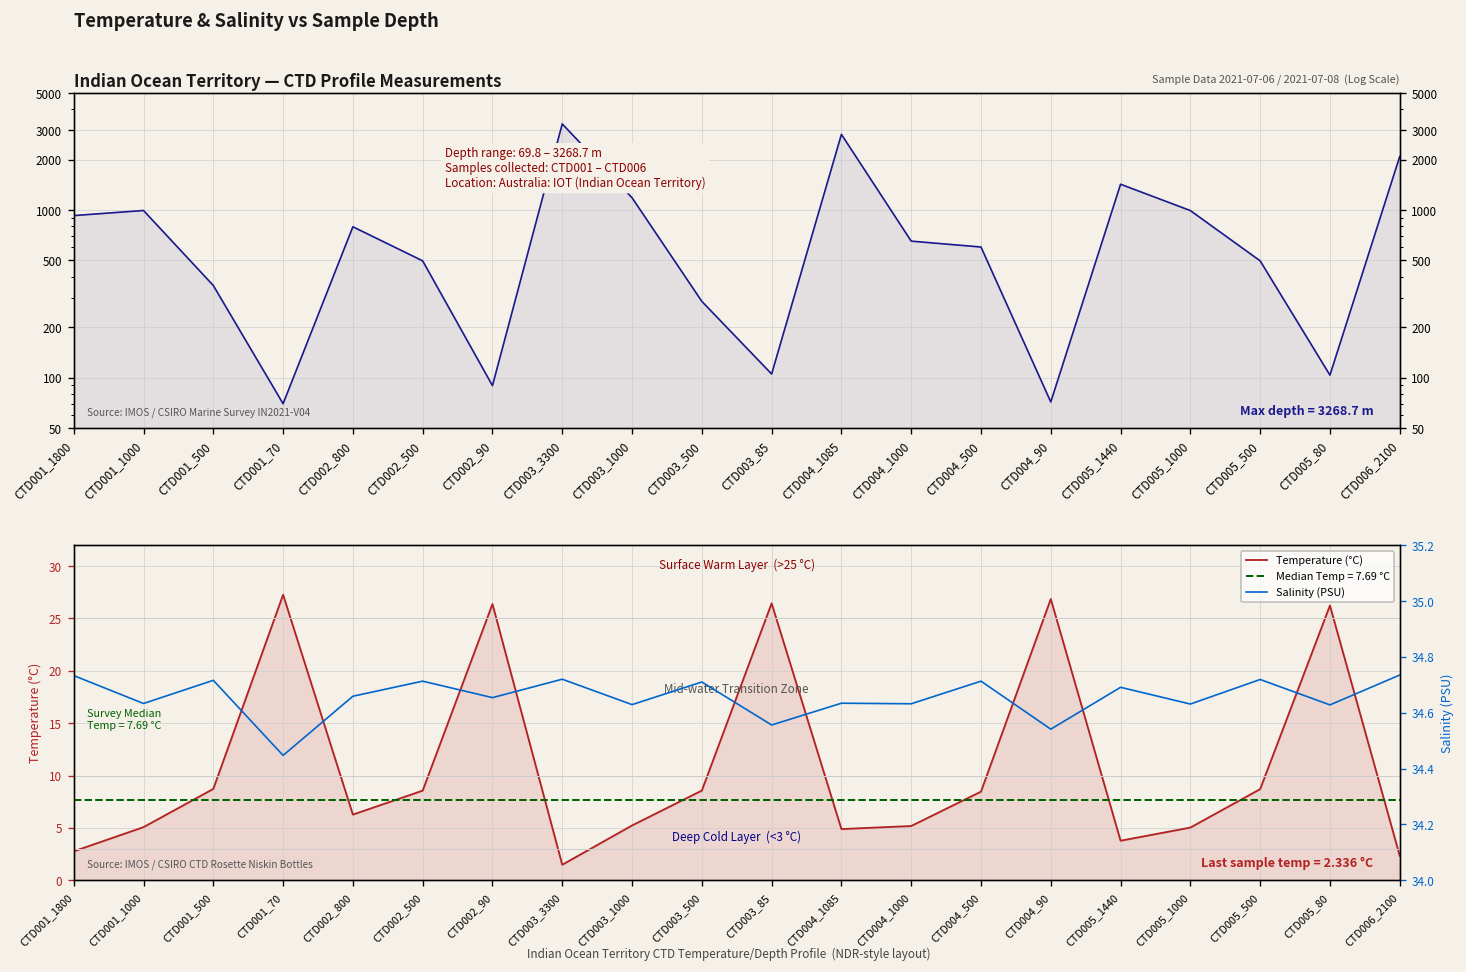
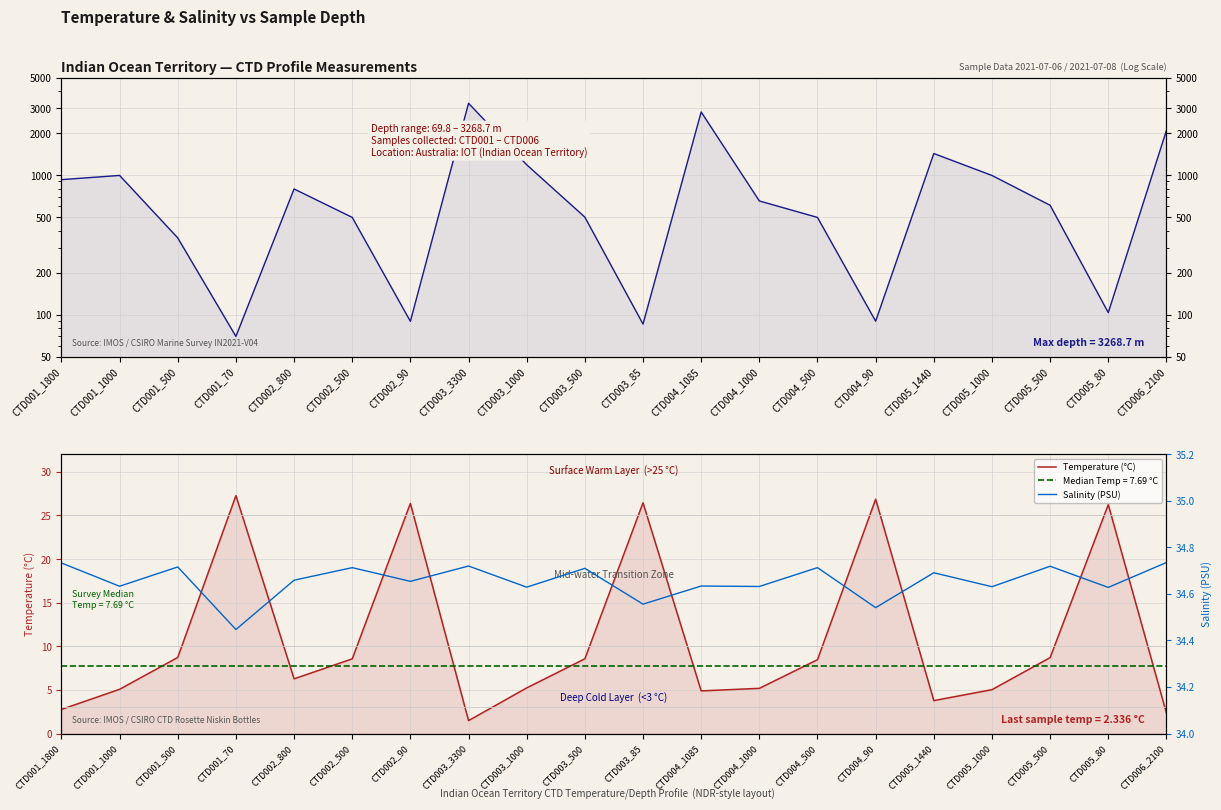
Indian Ocean Territory — CTD Profile Measurements, CTD003_500: 290 -> 500
Indian Ocean Territory — CTD Profile Measurements, CTD003_85: 110 -> 90
Indian Ocean Territory — CTD Profile Measurements, CTD004_500: 600 -> 500
Indian Ocean Territory — CTD Profile Measurements, CTD004_90: 70 -> 90
Indian Ocean Territory — CTD Profile Measurements, CTD005_500: 500 -> 600
